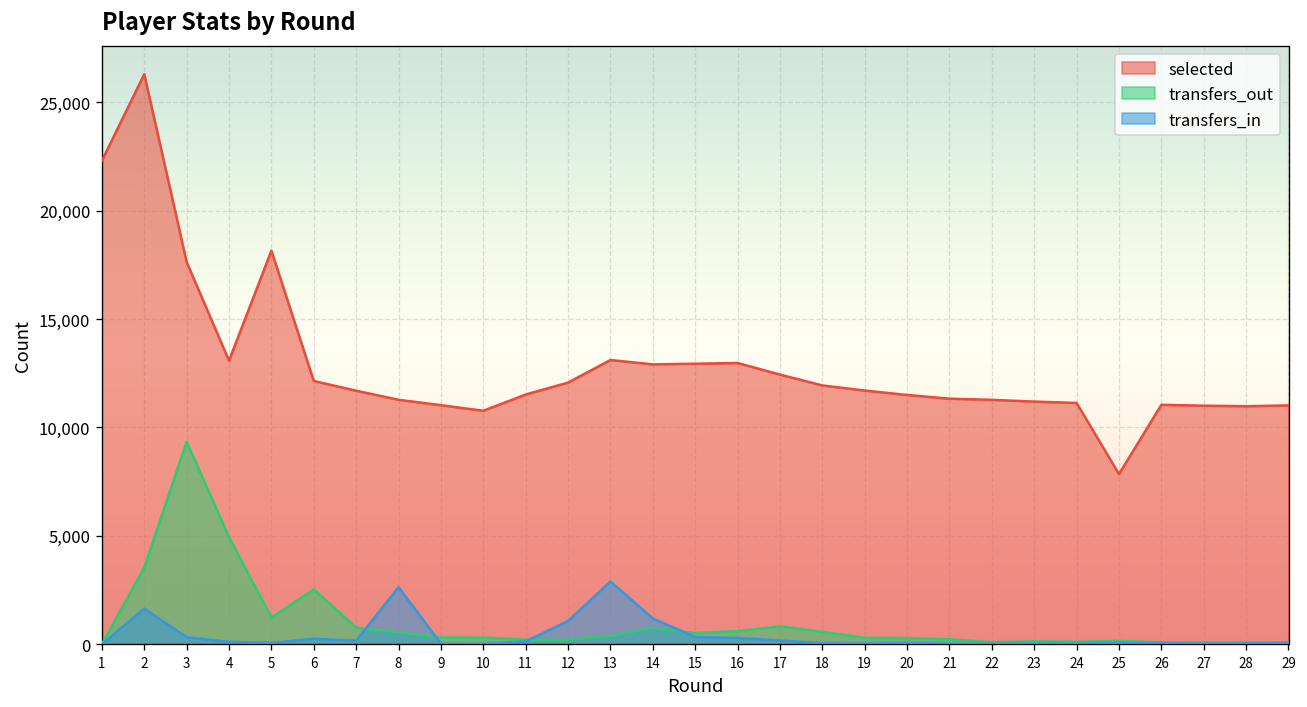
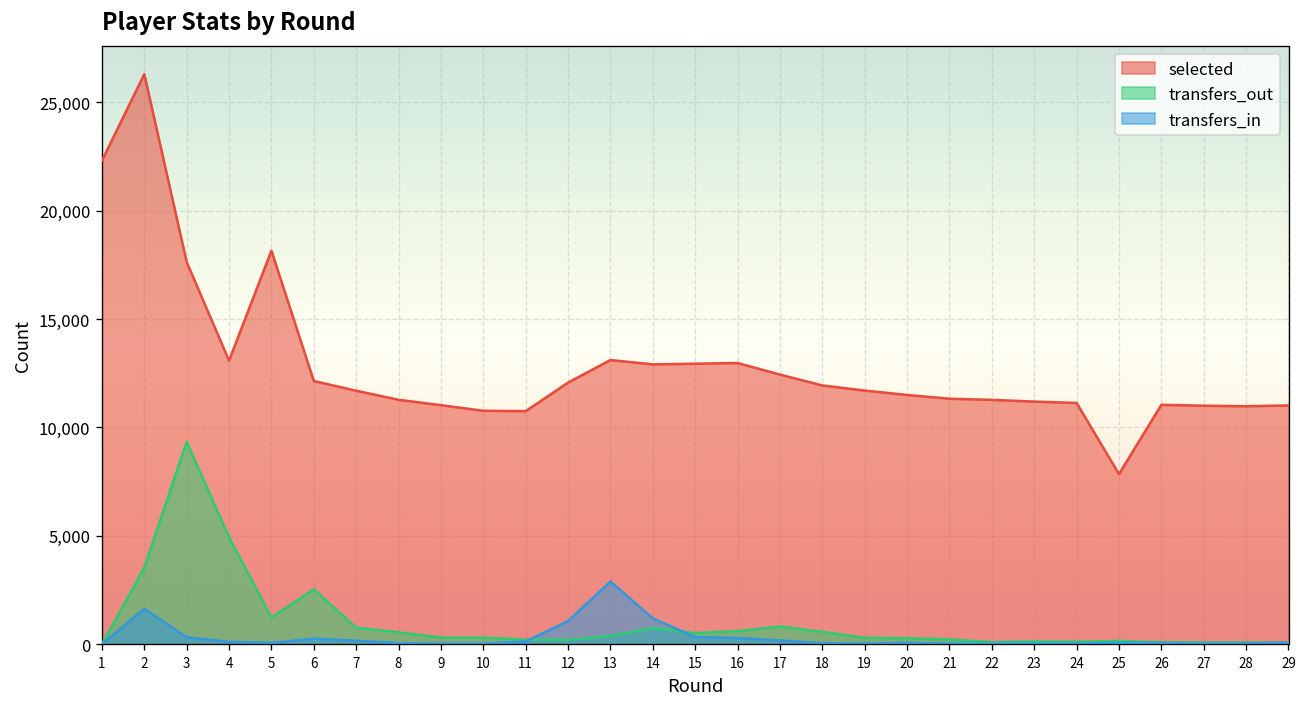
transfers_in, 8: 2,600 -> 100
selected, 11: 11,500 -> 10,700
